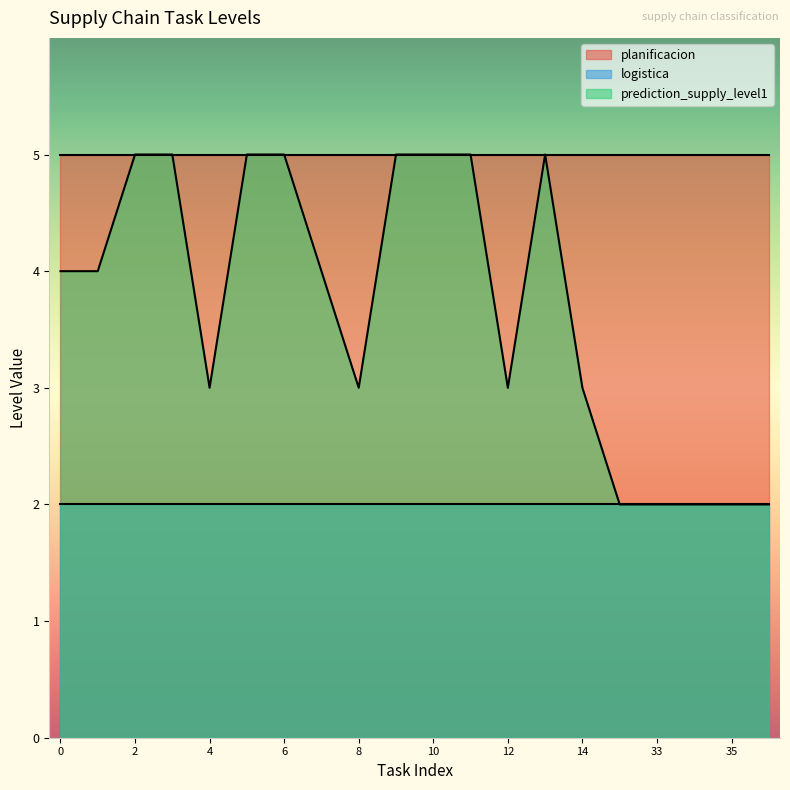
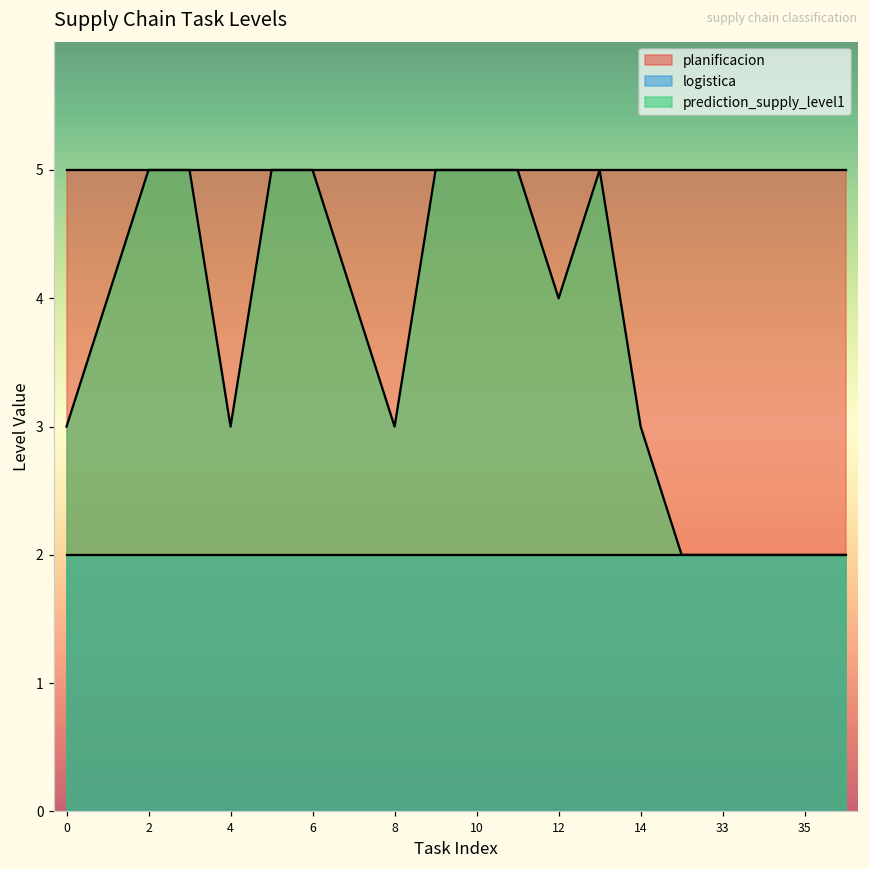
prediction_supply_level1, 0: 4 -> 3
prediction_supply_level1, 12: 3 -> 4
